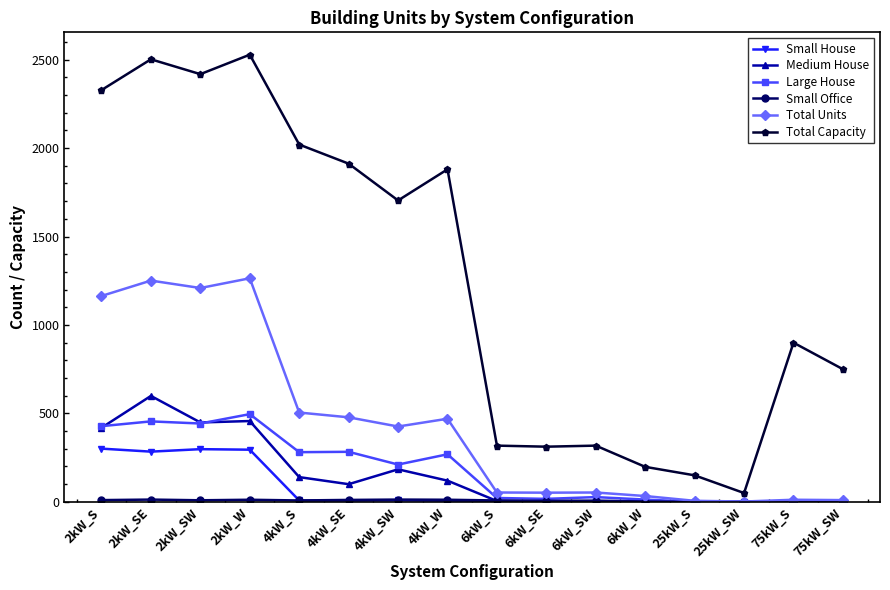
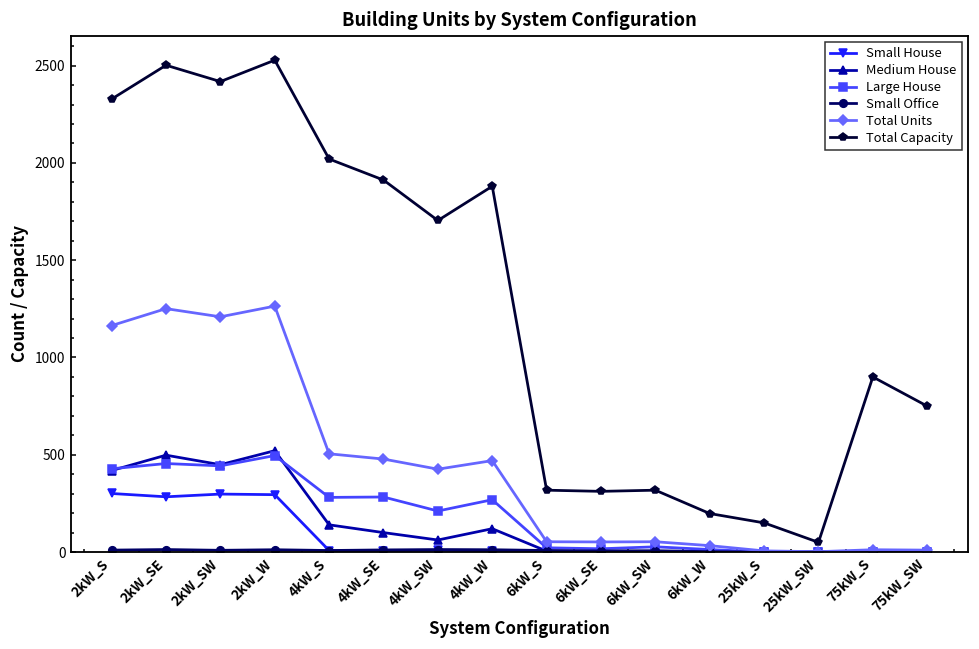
Medium House, 2kW_SE: 600 -> 500
Medium House, 2kW_W: 460 -> 520
Medium House, 4kW_SW: 180 -> 60
